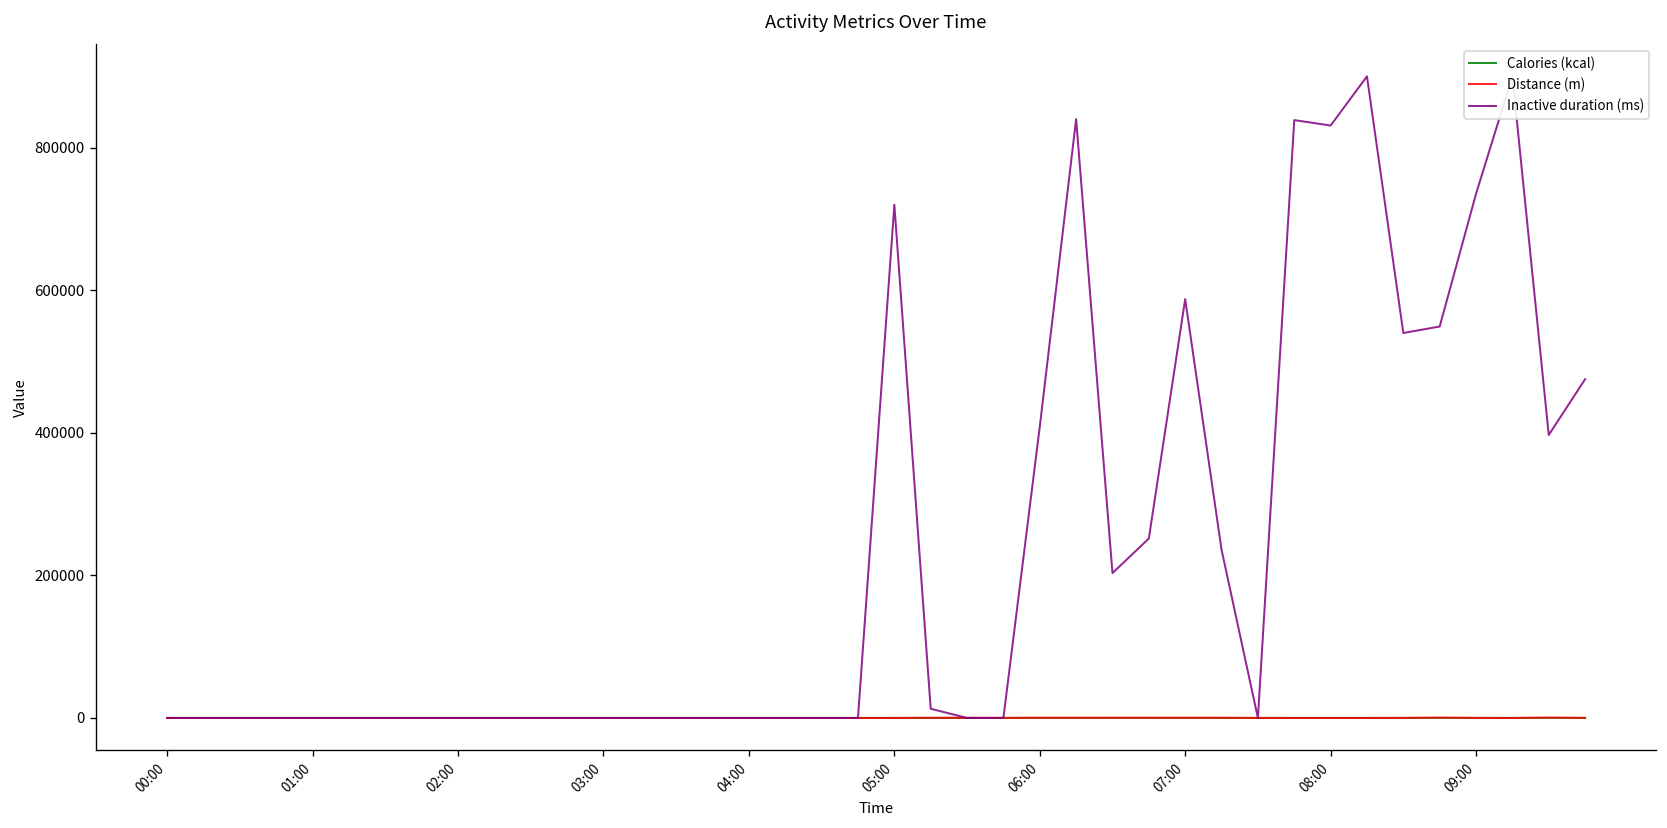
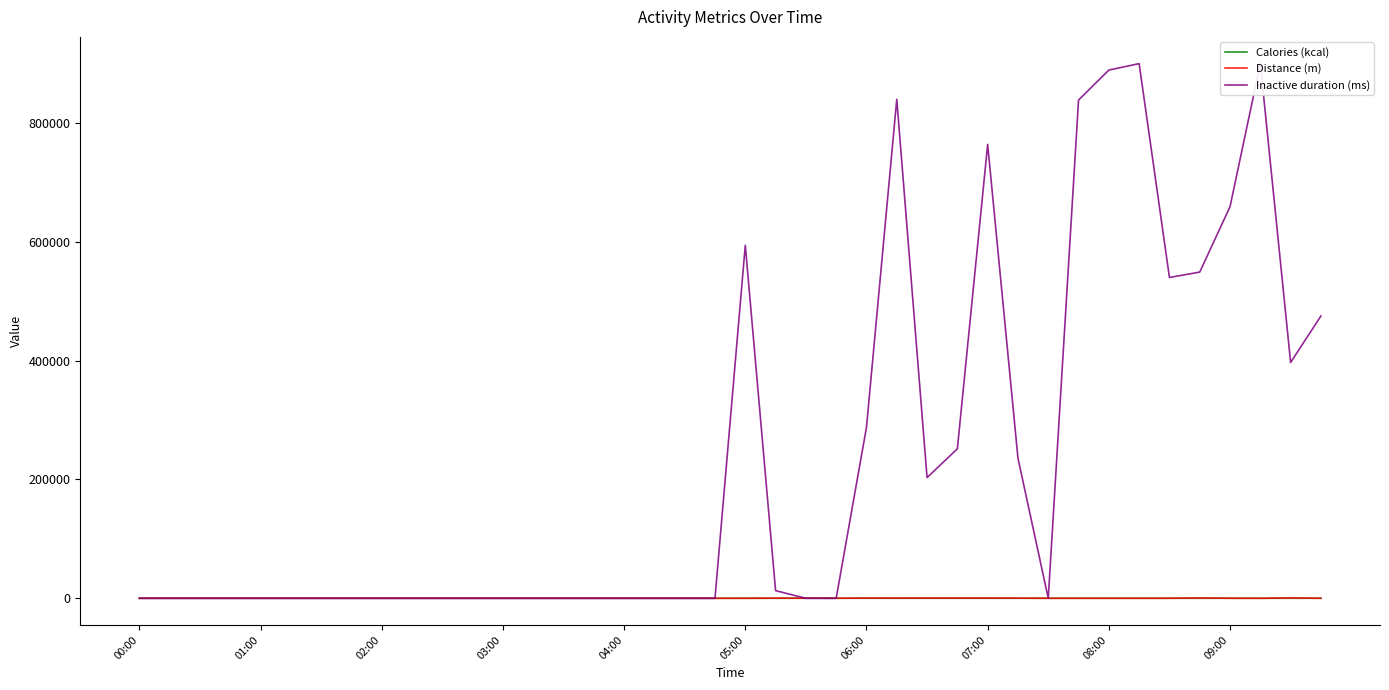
Inactive duration (ms), 05:00: 720000 -> 590000
Inactive duration (ms), 06:00: 410000 -> 290000
Inactive duration (ms), 07:00: 590000 -> 760000
Inactive duration (ms), 08:00: 830000 -> 890000
Inactive duration (ms), 09:00: 740000 -> 660000
